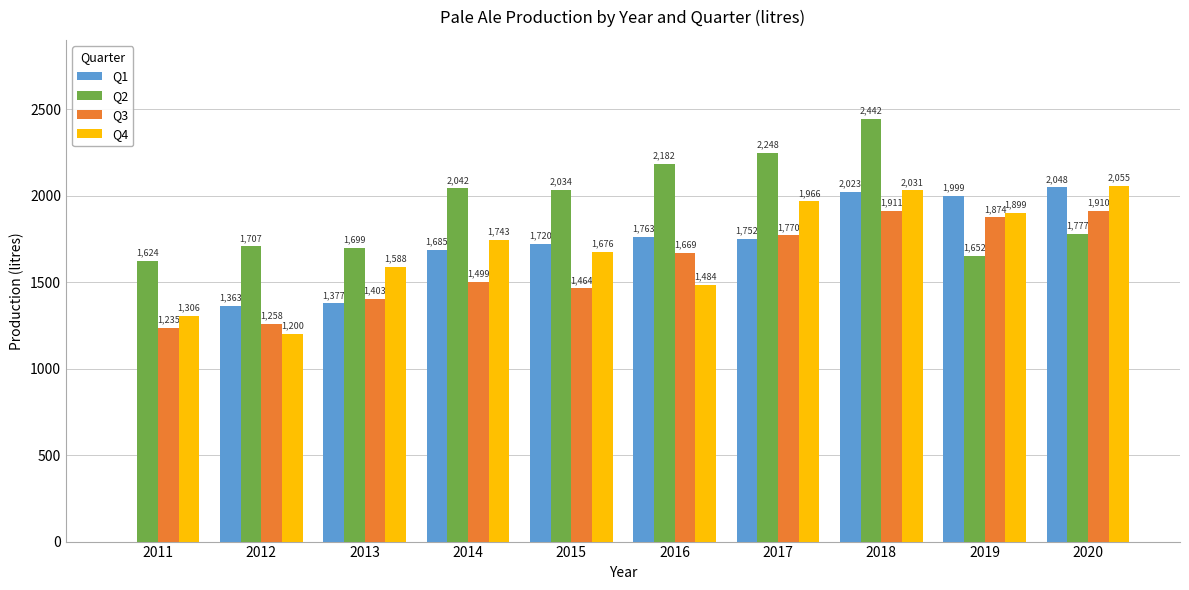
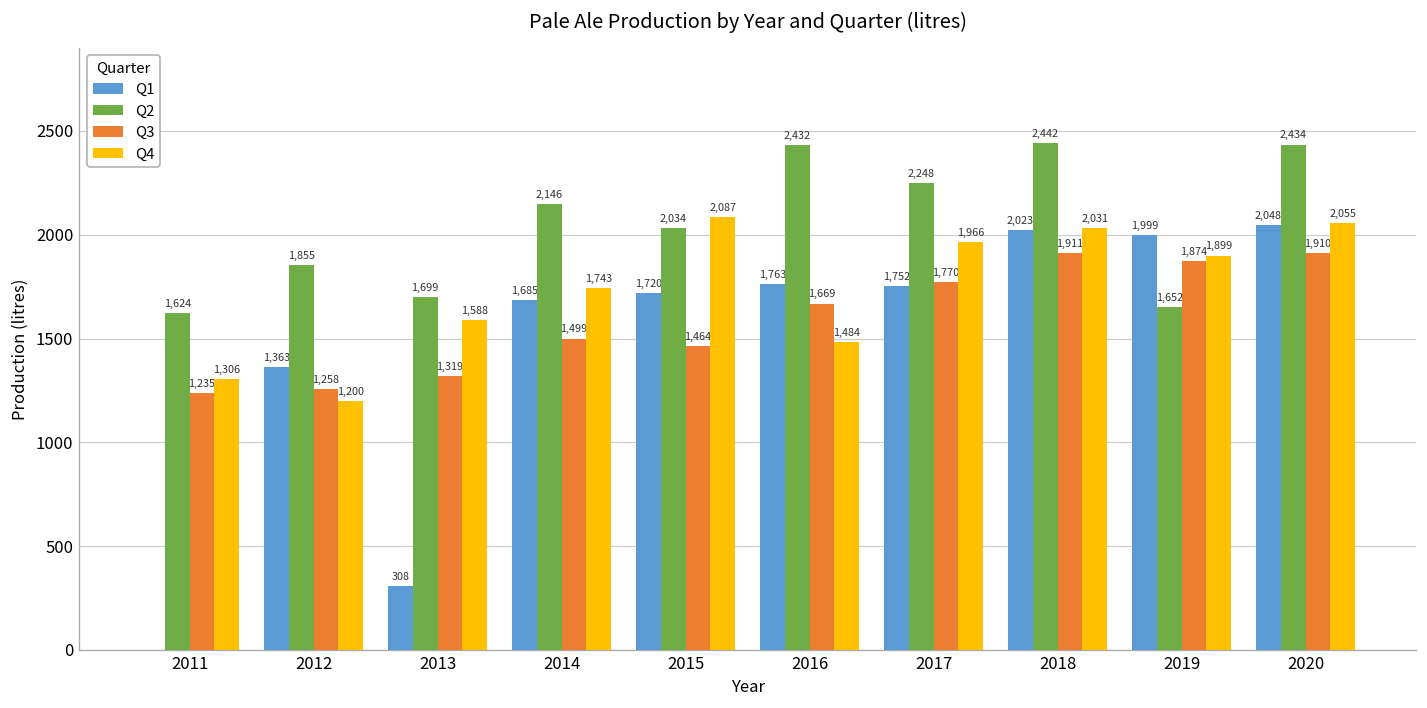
Q2, 2012: 1,707 -> 1,855
Q1, 2013: 1,377 -> 308
Q3, 2013: 1,403 -> 1,319
Q2, 2014: 2,042 -> 2,146
Q4, 2015: 1,676 -> 2,087
Q2, 2016: 2,182 -> 2,432
Q2, 2020: 1,777 -> 2,434
